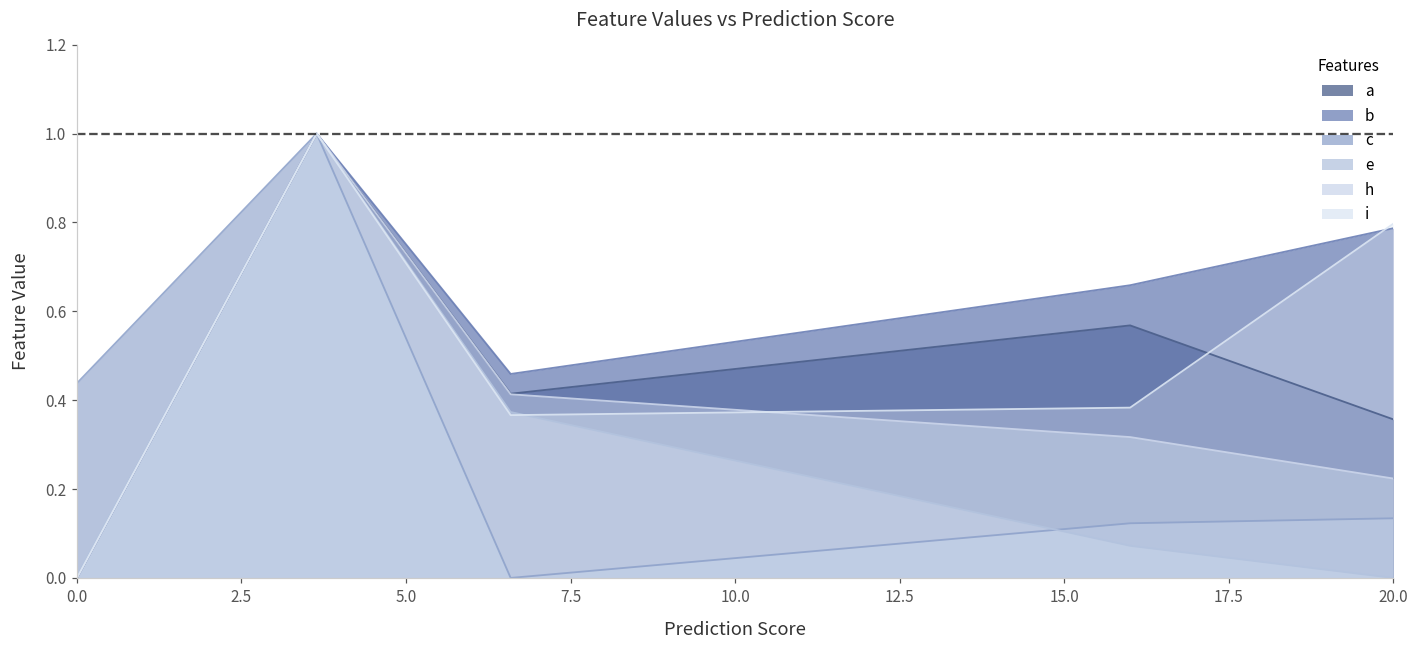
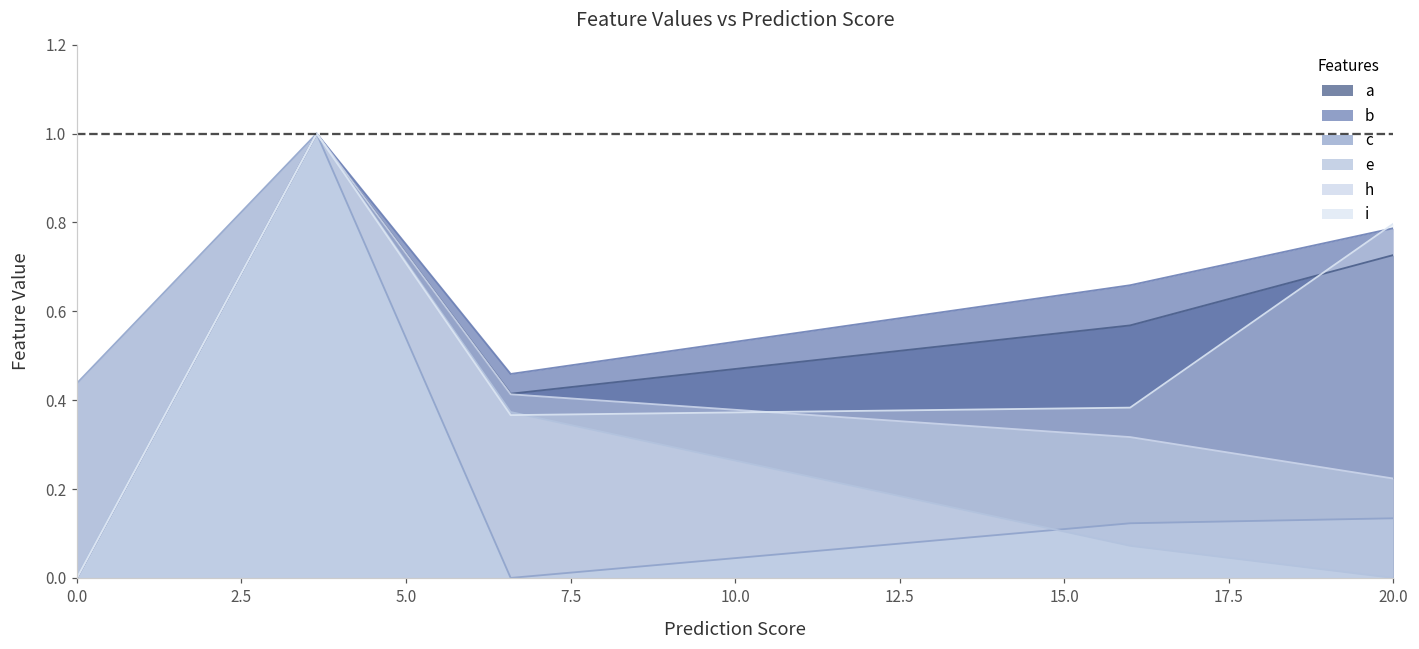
a, 20.0: 0.36 -> 0.73
